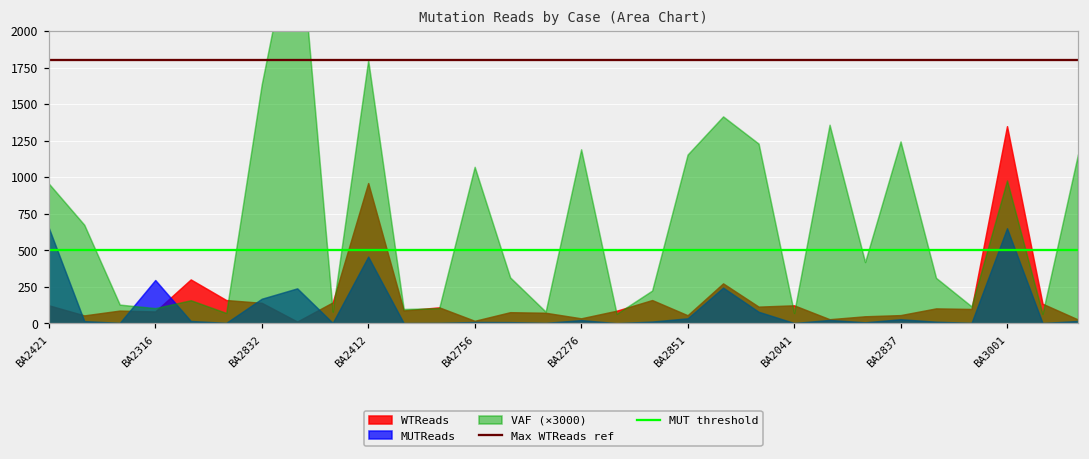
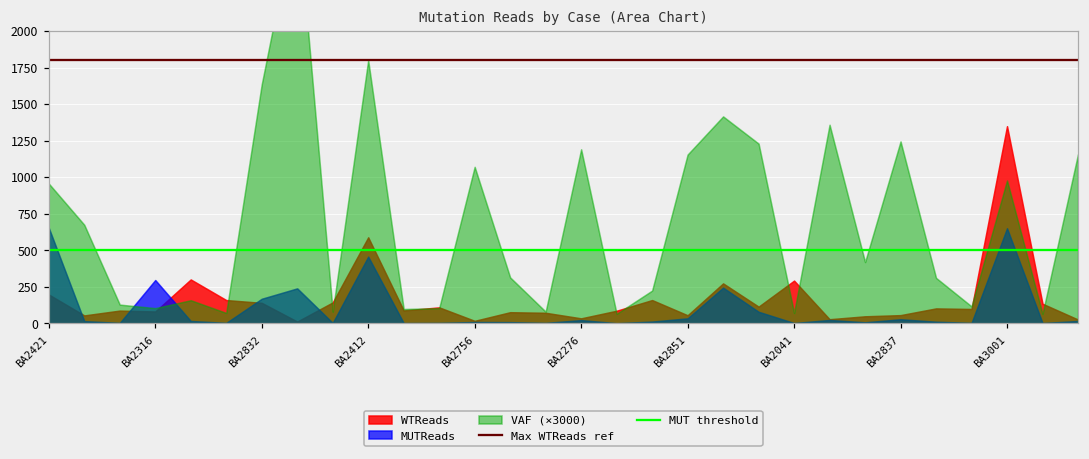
WTReads, BA2421: 120 -> 200
WTReads, BA2412: 960 -> 590
WTReads, BA2041: 120 -> 290
